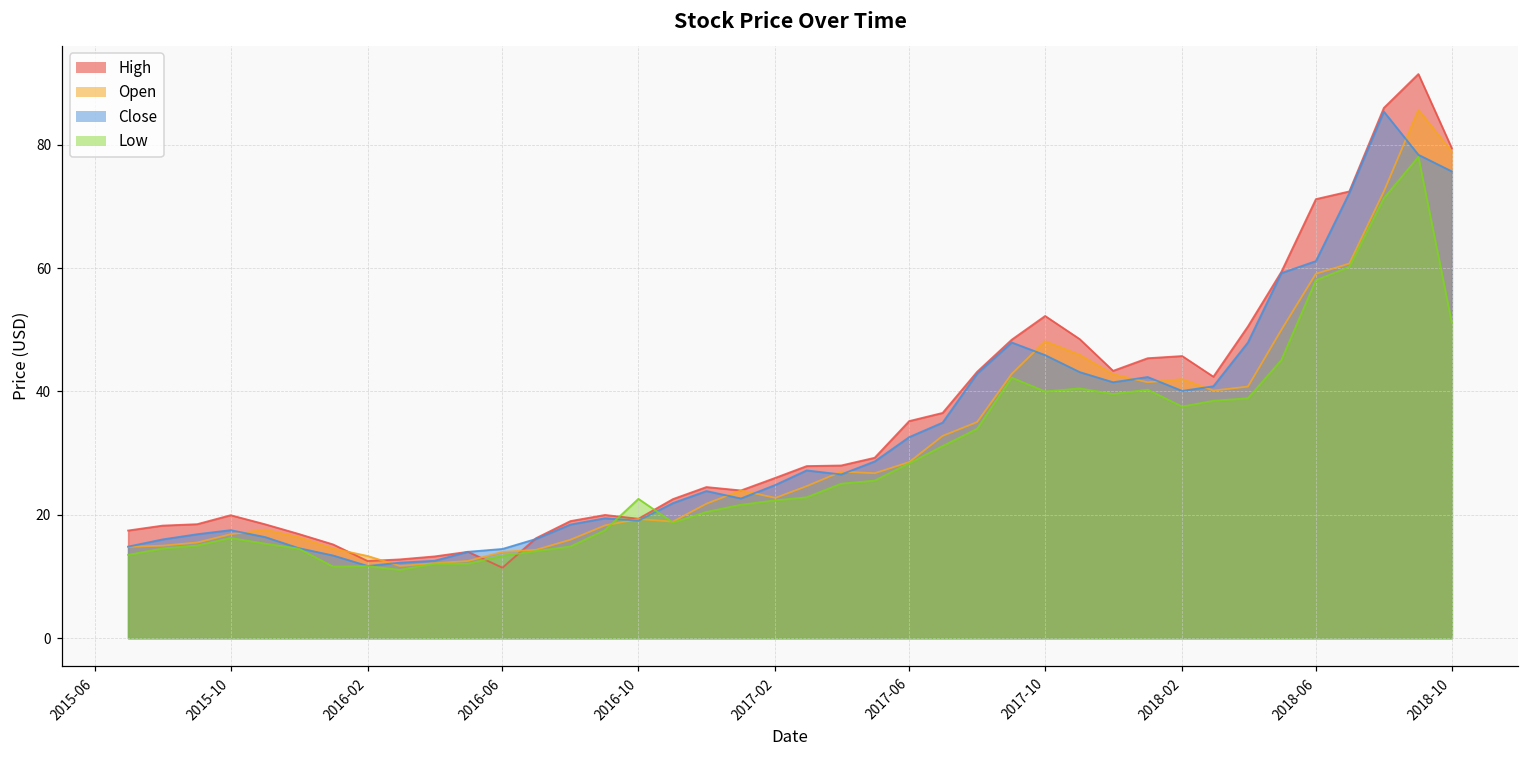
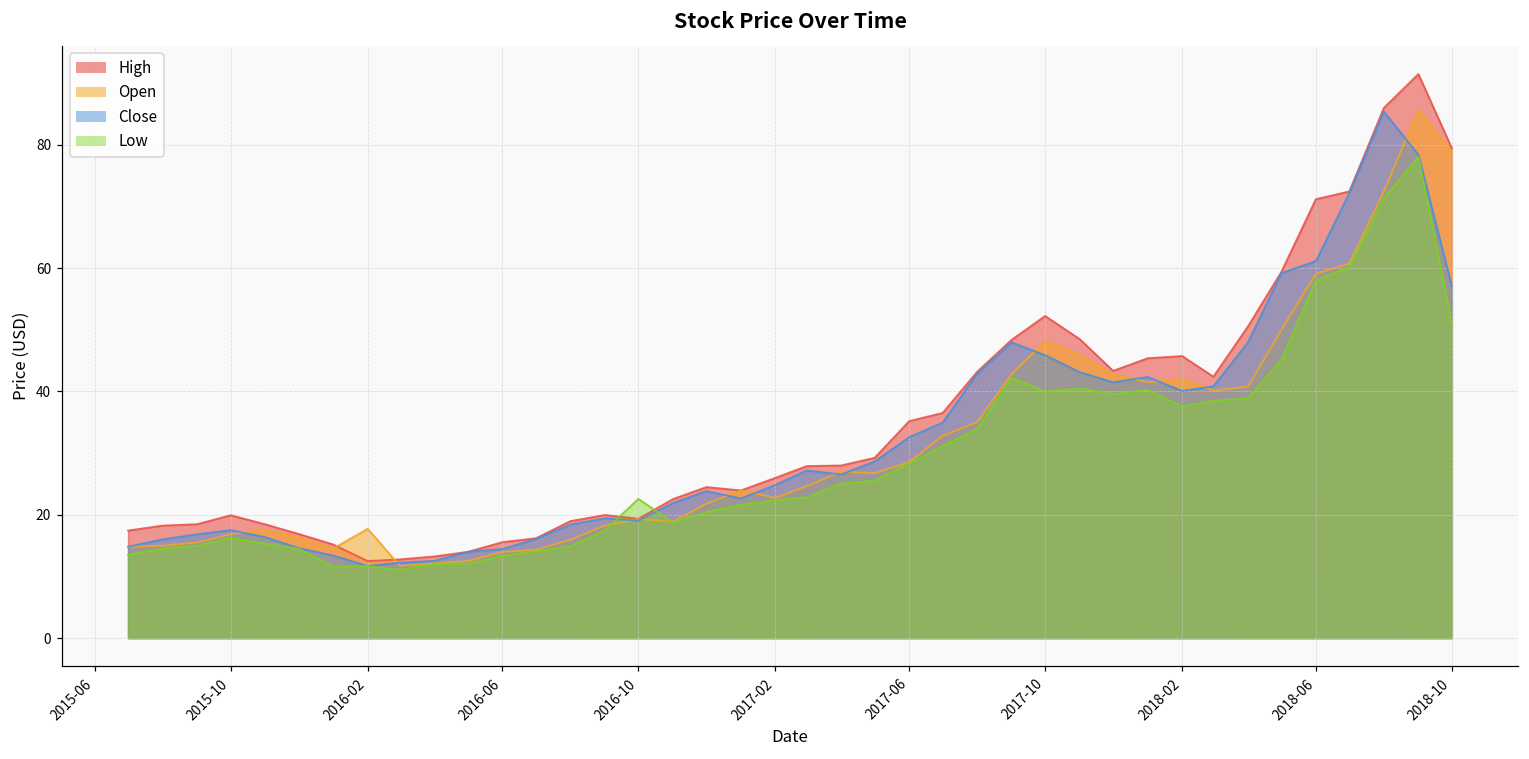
Open, 2016-02: 13 -> 18
High, 2016-06: 11 -> 16
Close, 2018-10: 76 -> 57
